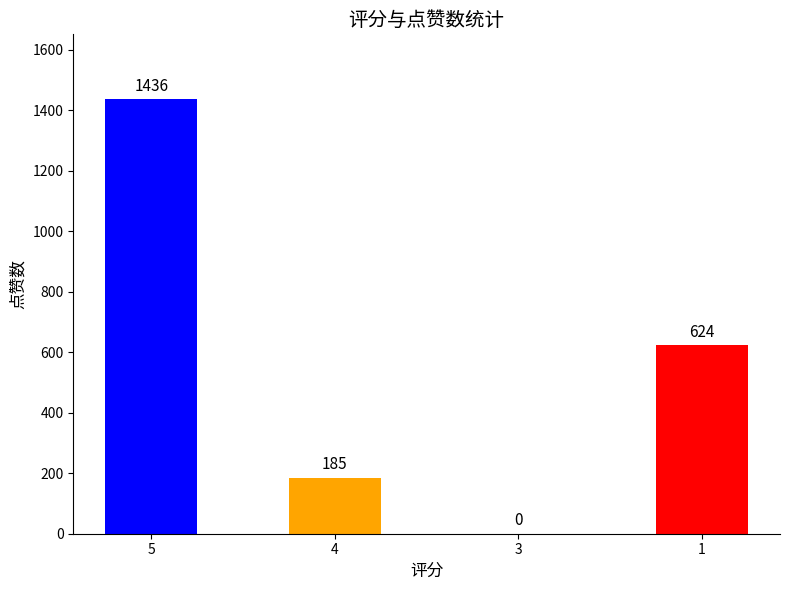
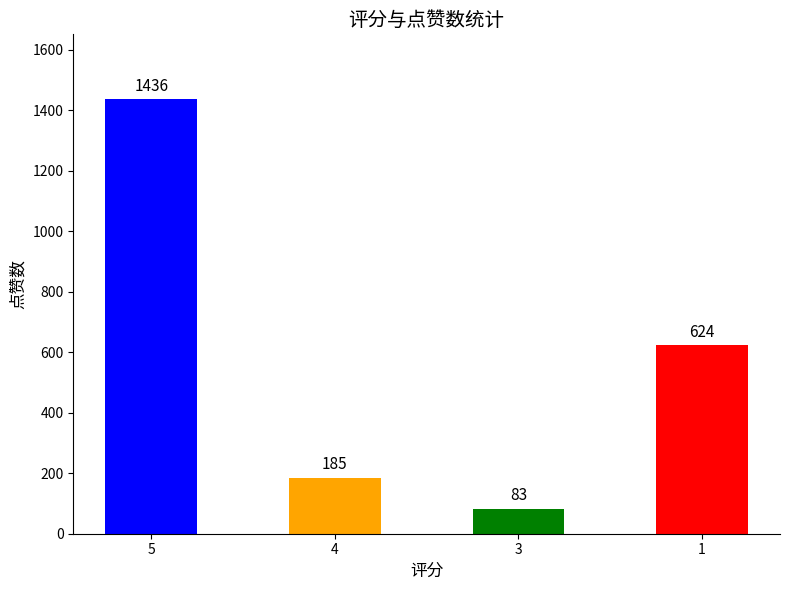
3: 0 -> 83
